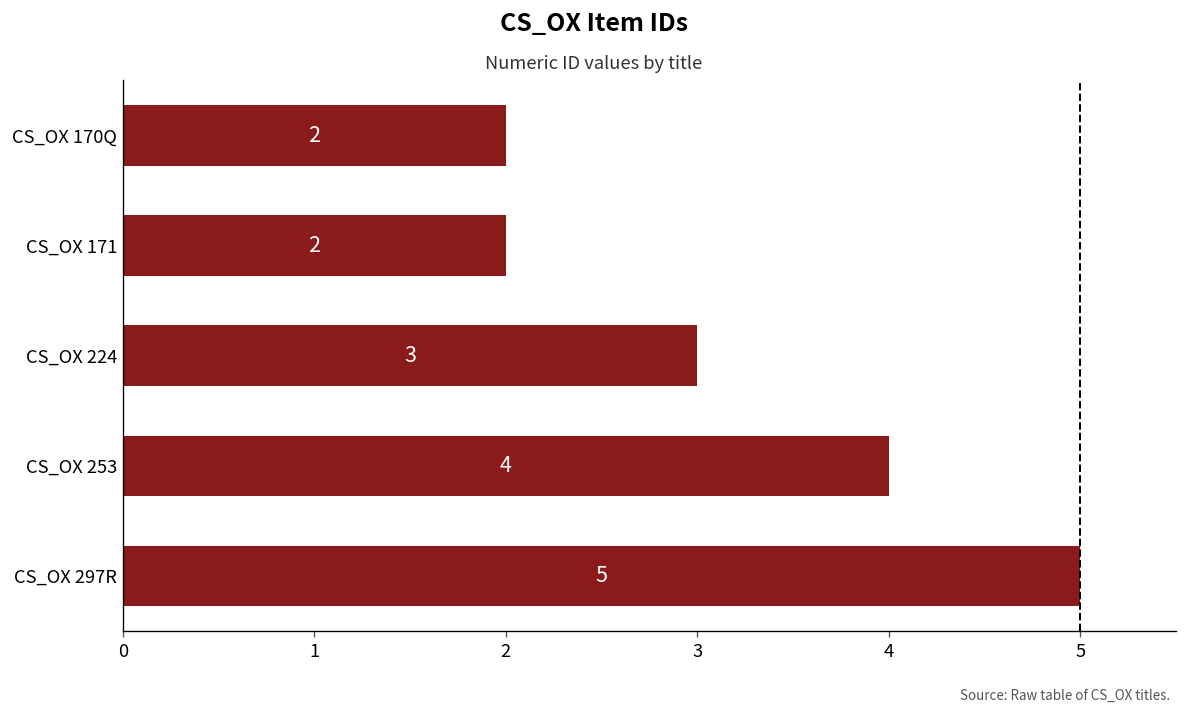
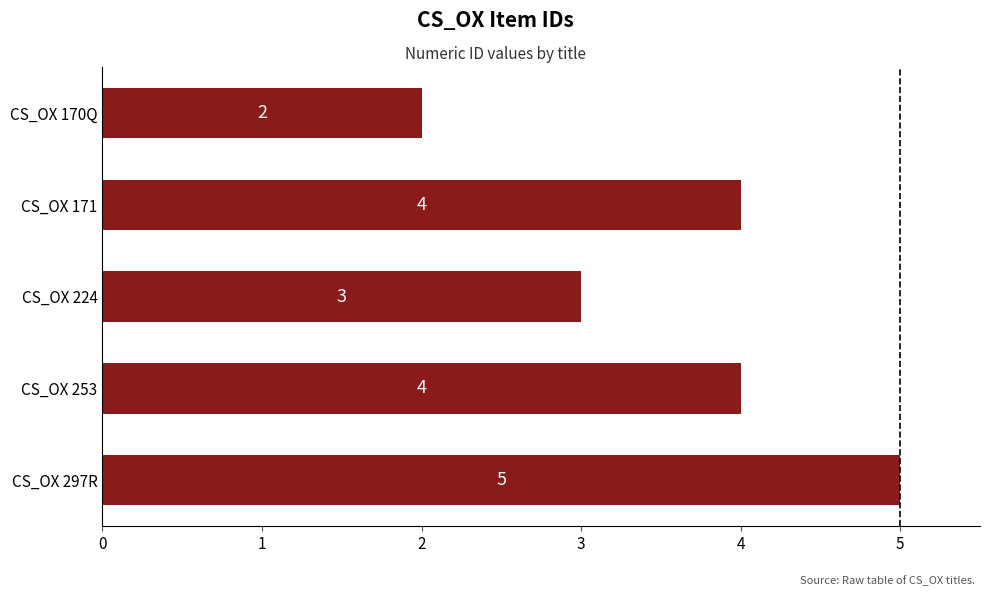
CS_OX 171: 2 -> 4
